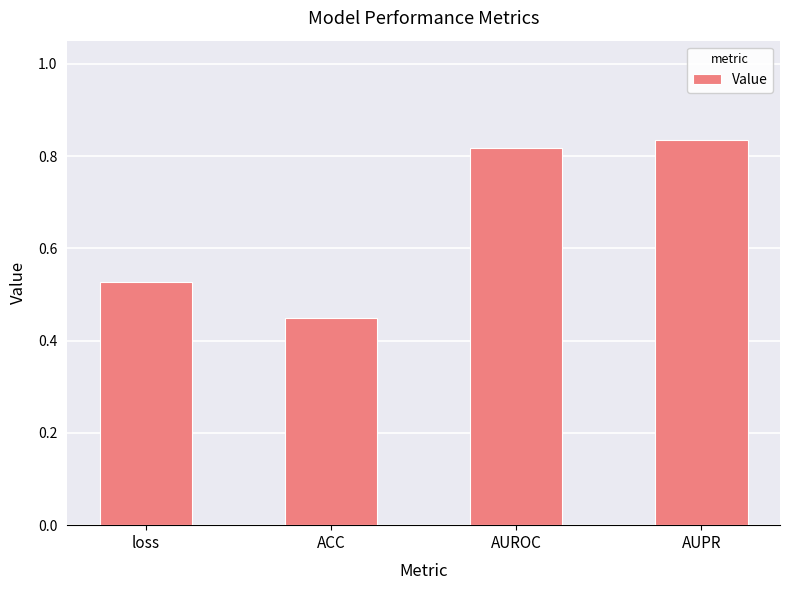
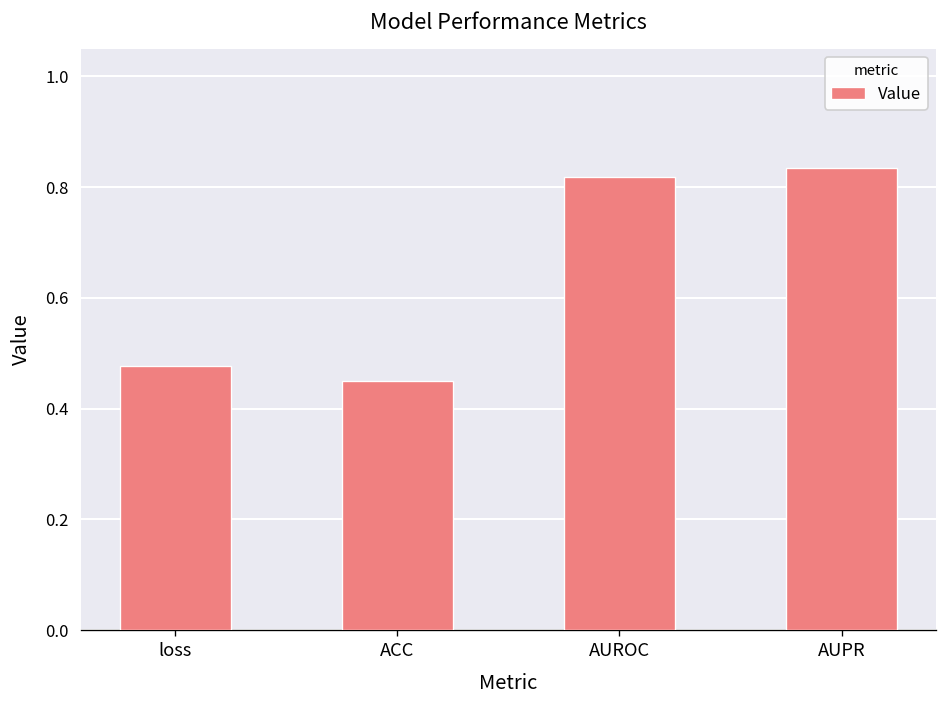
loss: 0.53 -> 0.48
